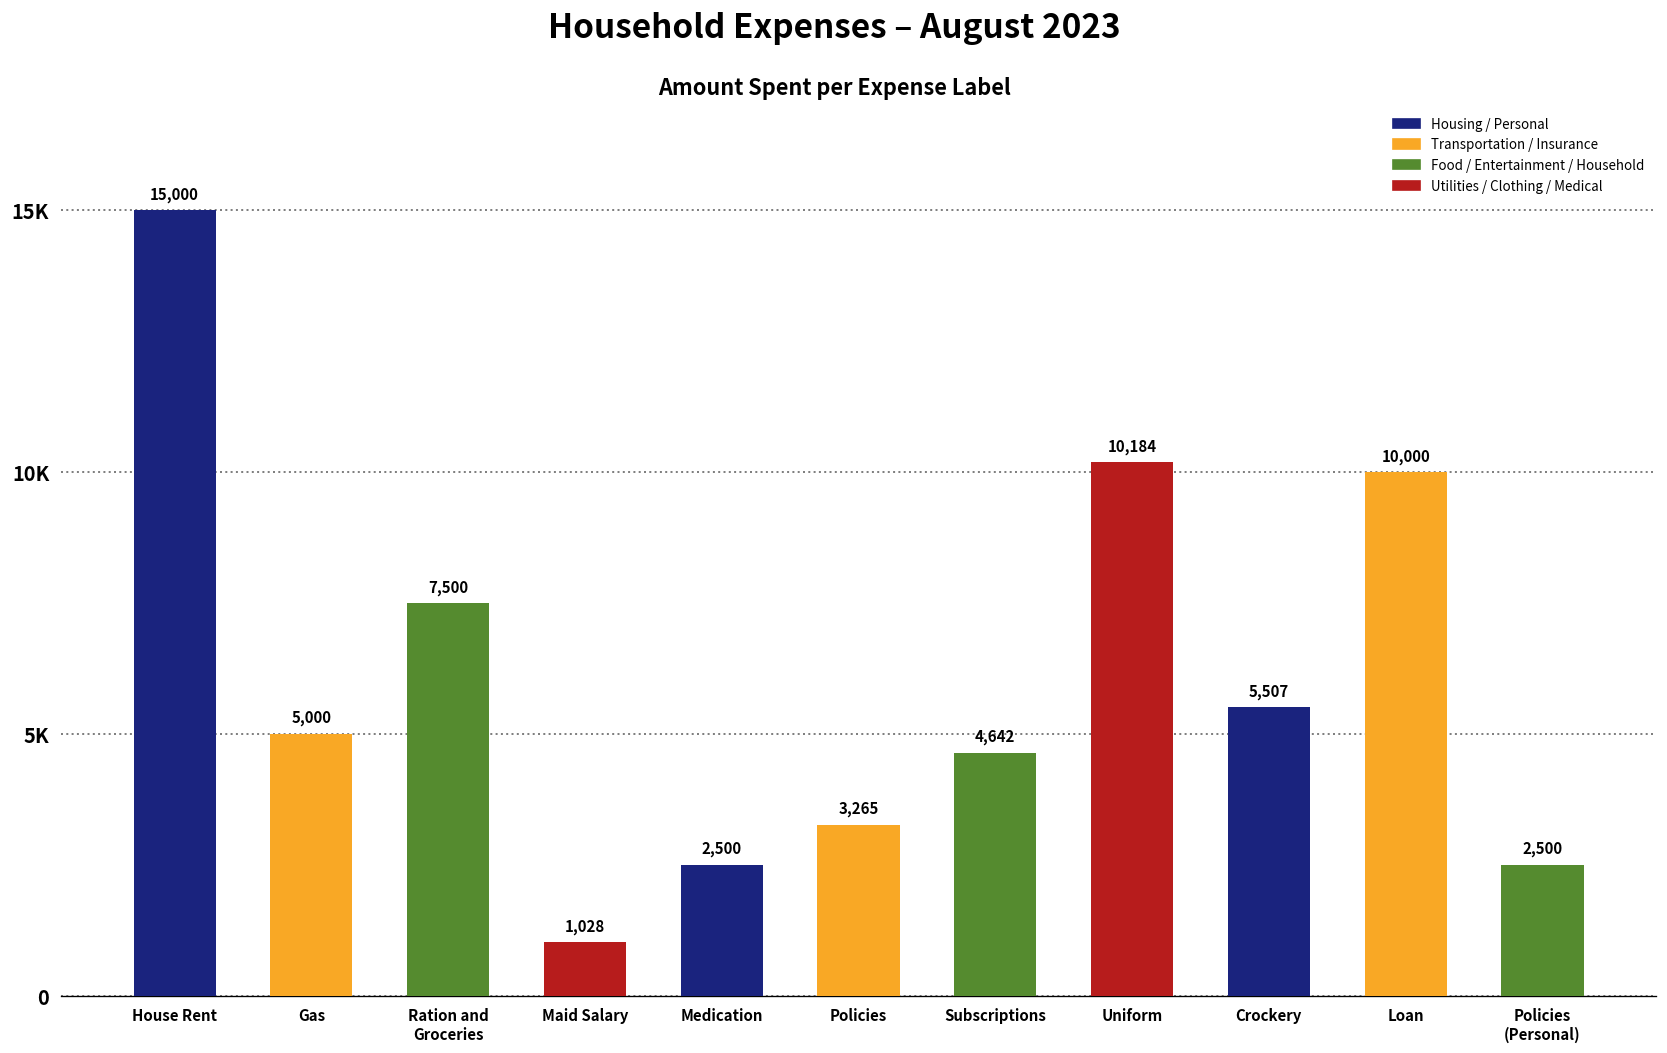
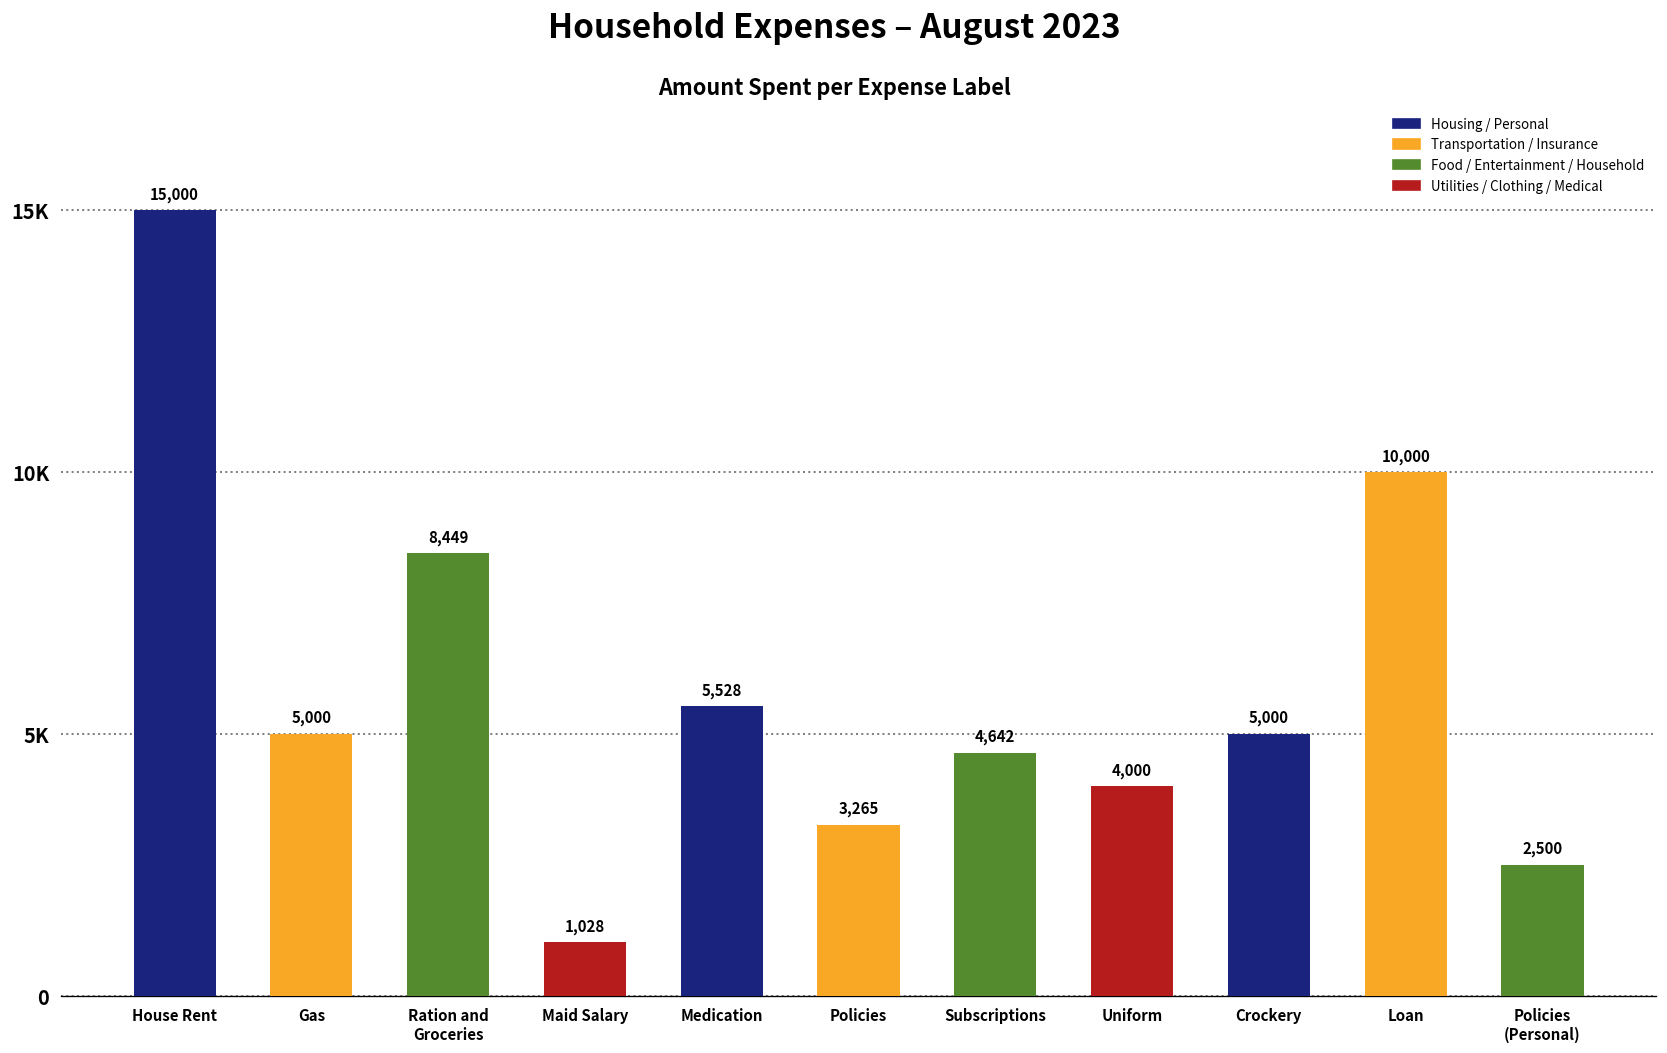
Ration and Groceries: 7,500 -> 8,449
Medication: 2,500 -> 5,528
Uniform: 10,184 -> 4,000
Crockery: 5,507 -> 5,000
